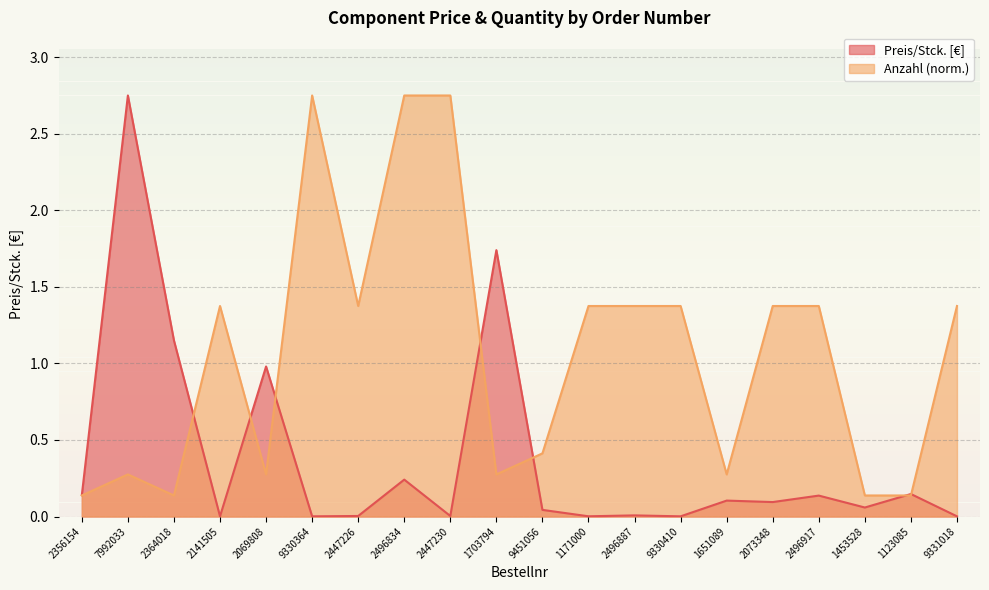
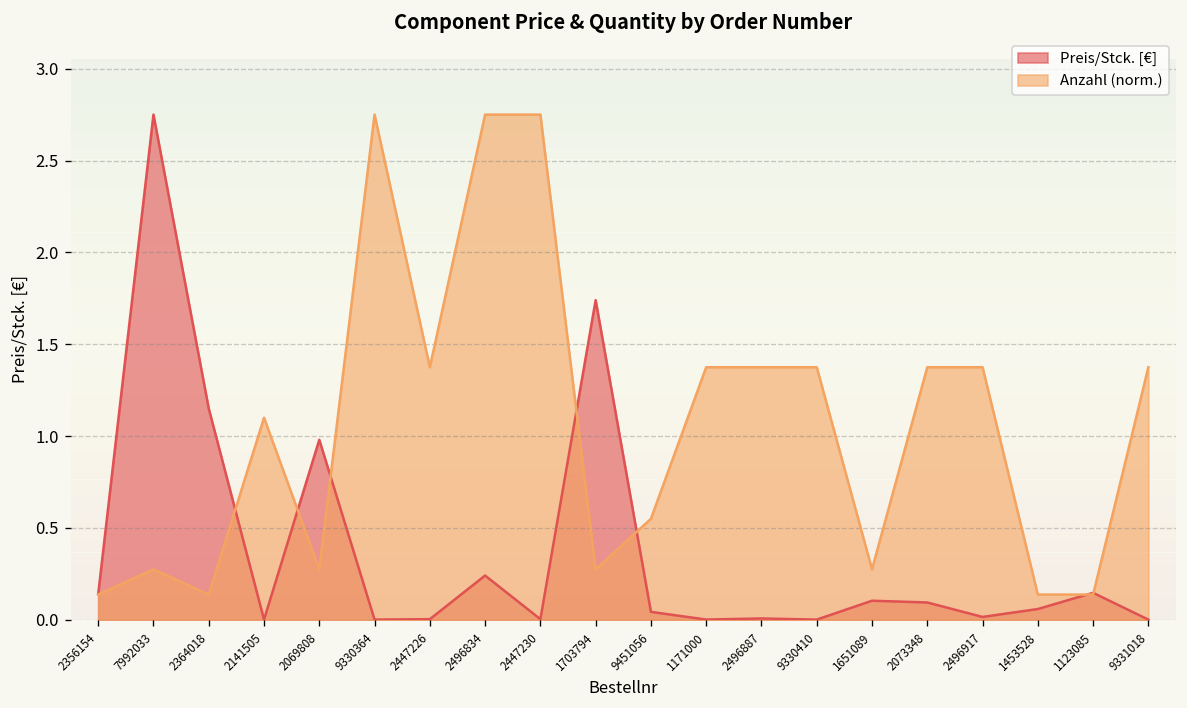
Anzahl (norm.), 2141505: 1.38 -> 1.10
Anzahl (norm.), 9451056: 0.41 -> 0.55
Preis/Stck. [€], 2496917: 0.14 -> 0.02
